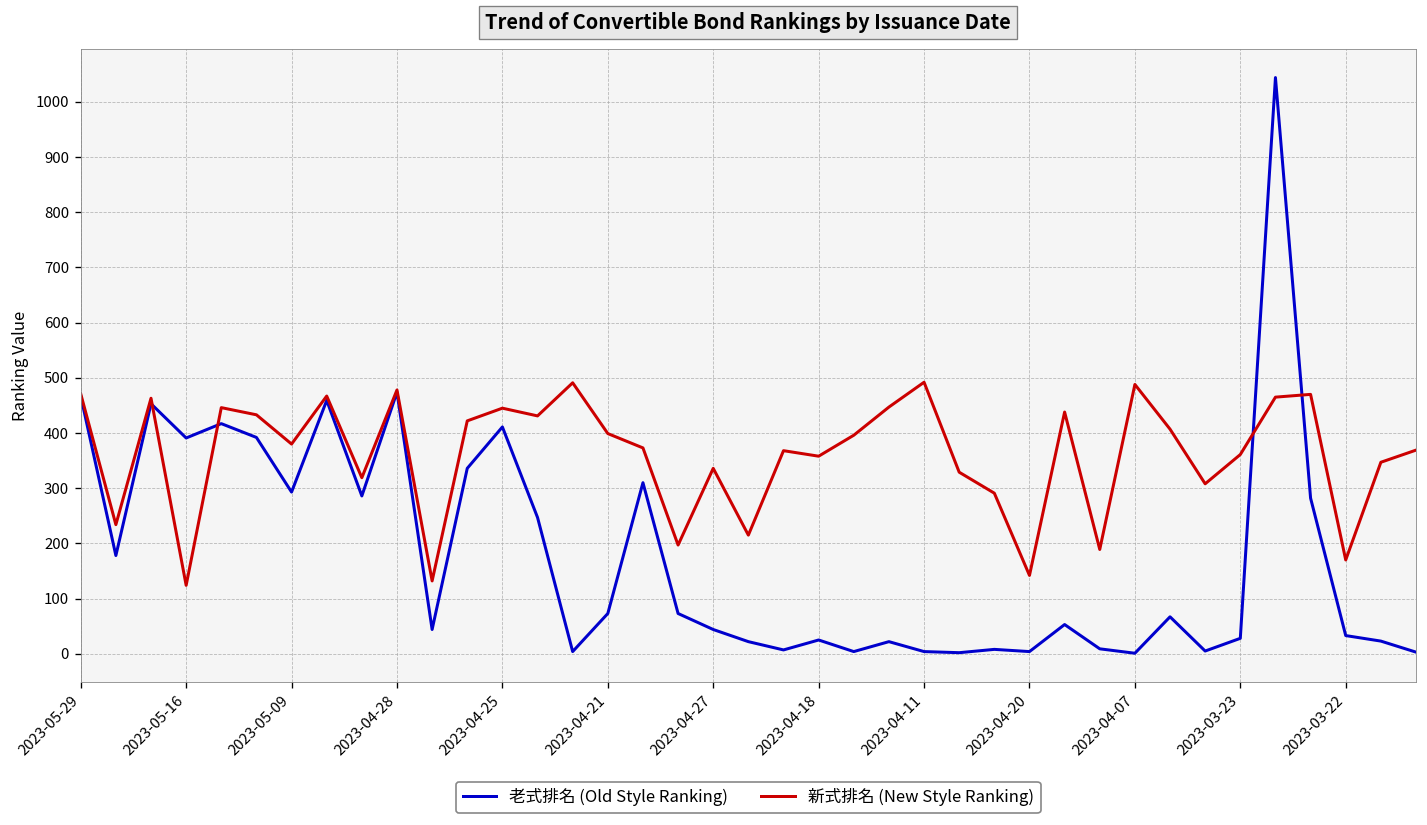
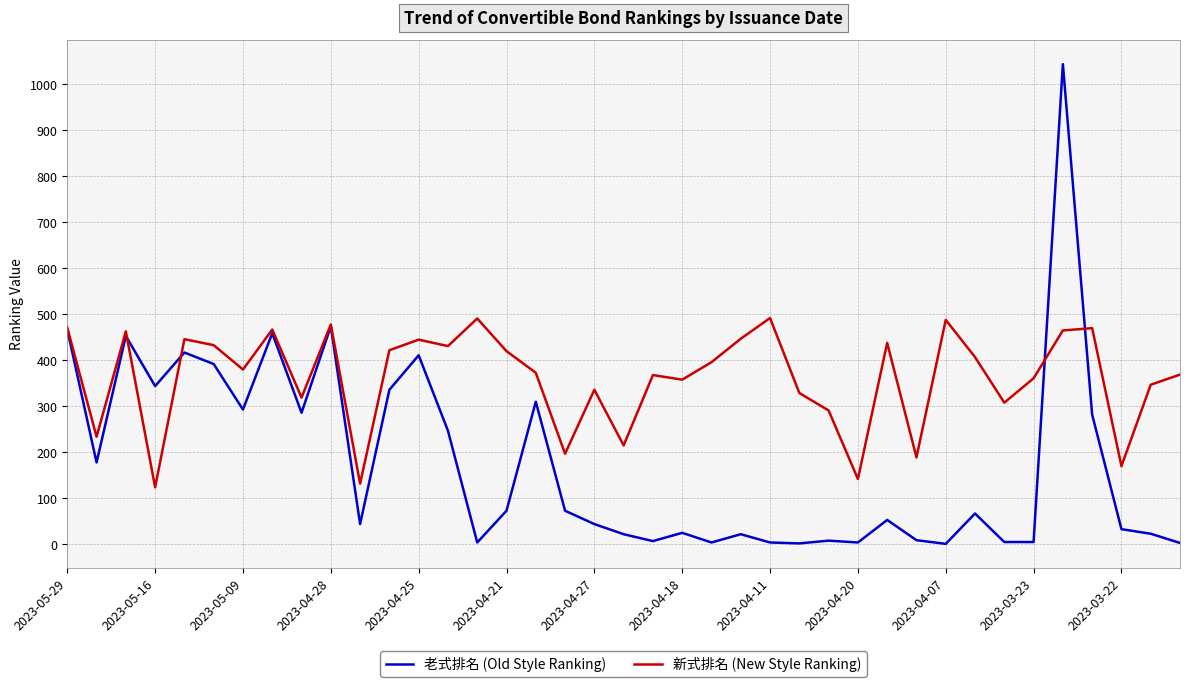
老式排名 (Old Style Ranking), 2023-05-16: 390 -> 340
新式排名 (New Style Ranking), 2023-04-21: 400 -> 420
老式排名 (Old Style Ranking), 2023-03-23: 30 -> 10
